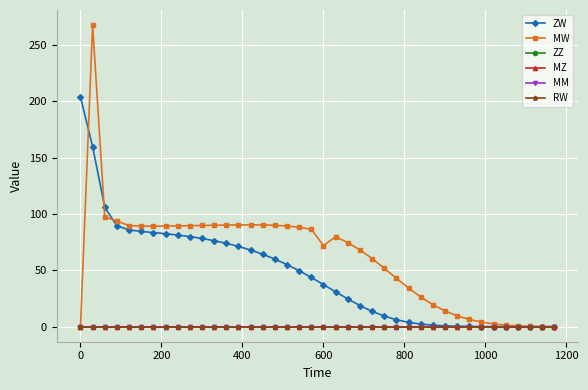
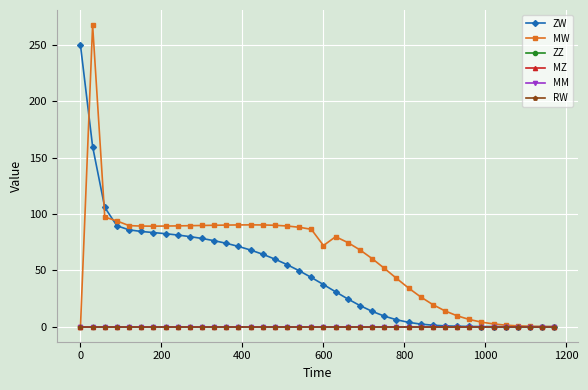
ZW, 0: 204 -> 250
